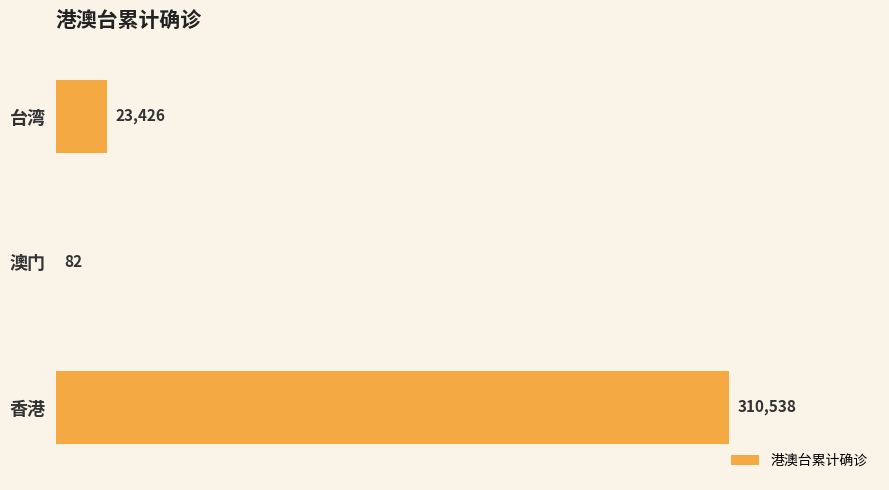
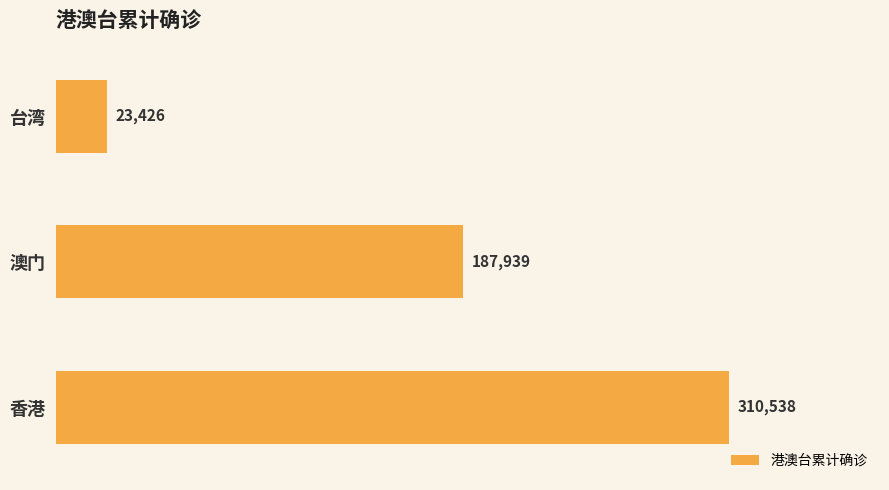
澳门: 82 -> 187,939
